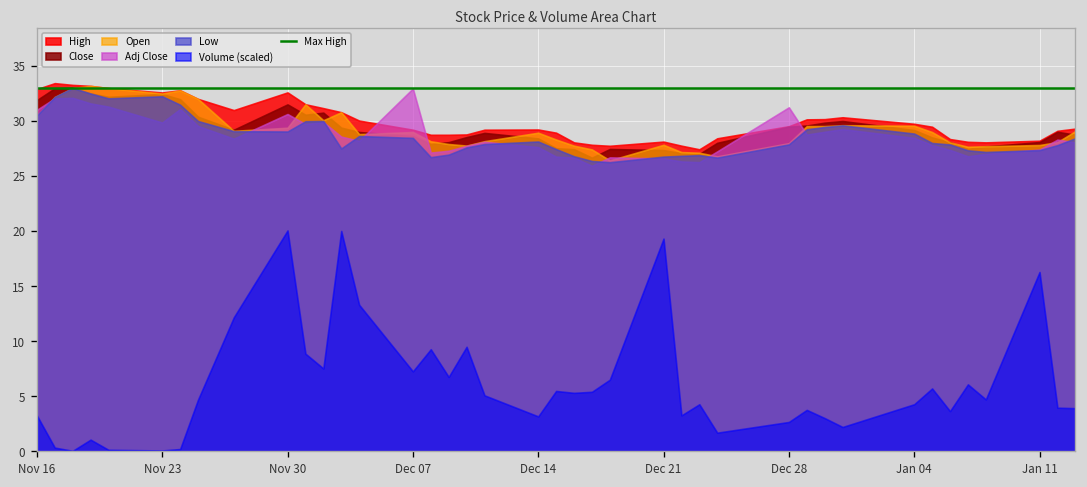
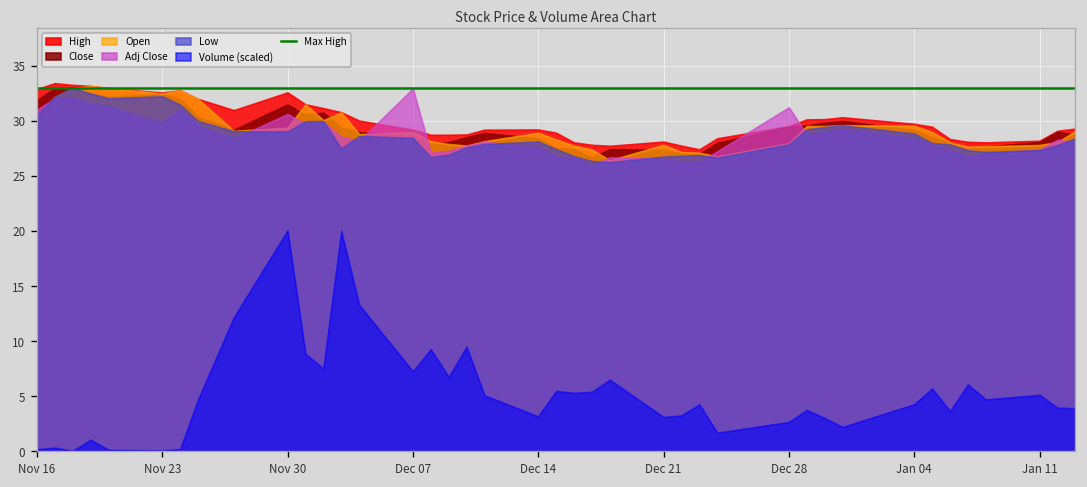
Volume (scaled), Nov 16: 3 -> 0
Volume (scaled), Dec 21: 19 -> 3
Volume (scaled), Jan 11: 16 -> 5
